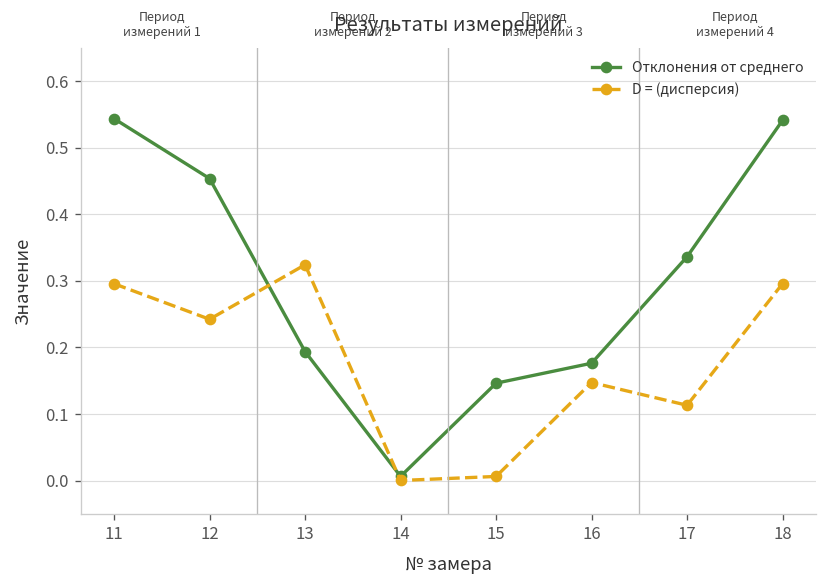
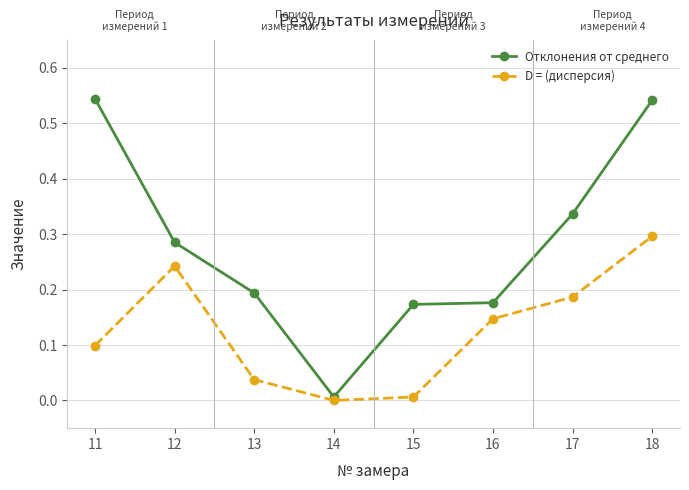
D = (дисперсия), 11: 0.30 -> 0.10
Отклонения от среднего, 12: 0.45 -> 0.28
D = (дисперсия), 13: 0.32 -> 0.04
Отклонения от среднего, 15: 0.15 -> 0.17
D = (дисперсия), 17: 0.11 -> 0.19
